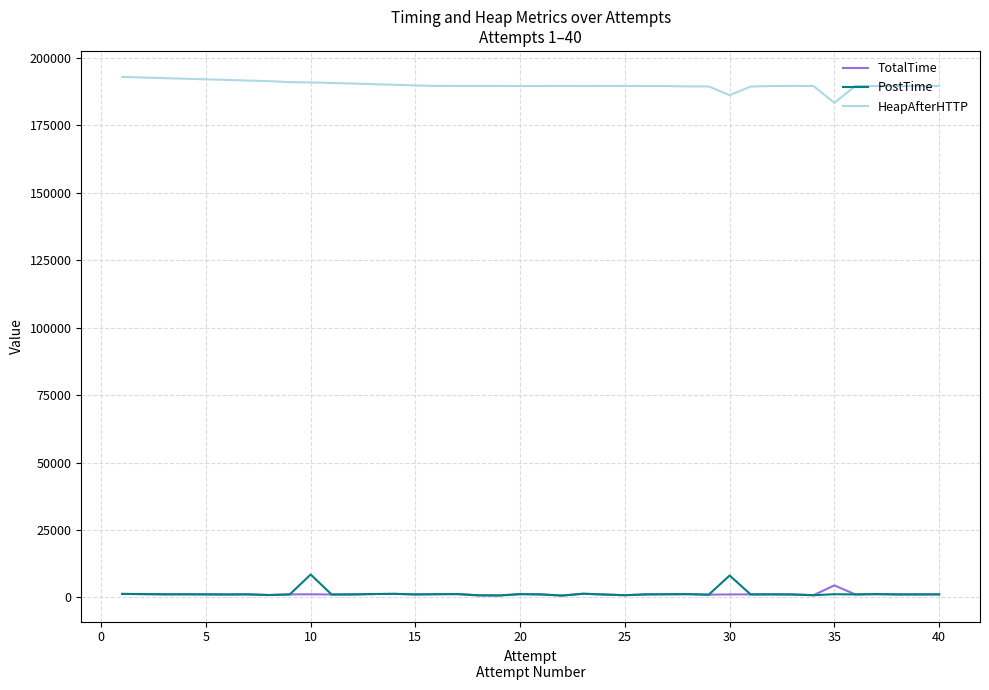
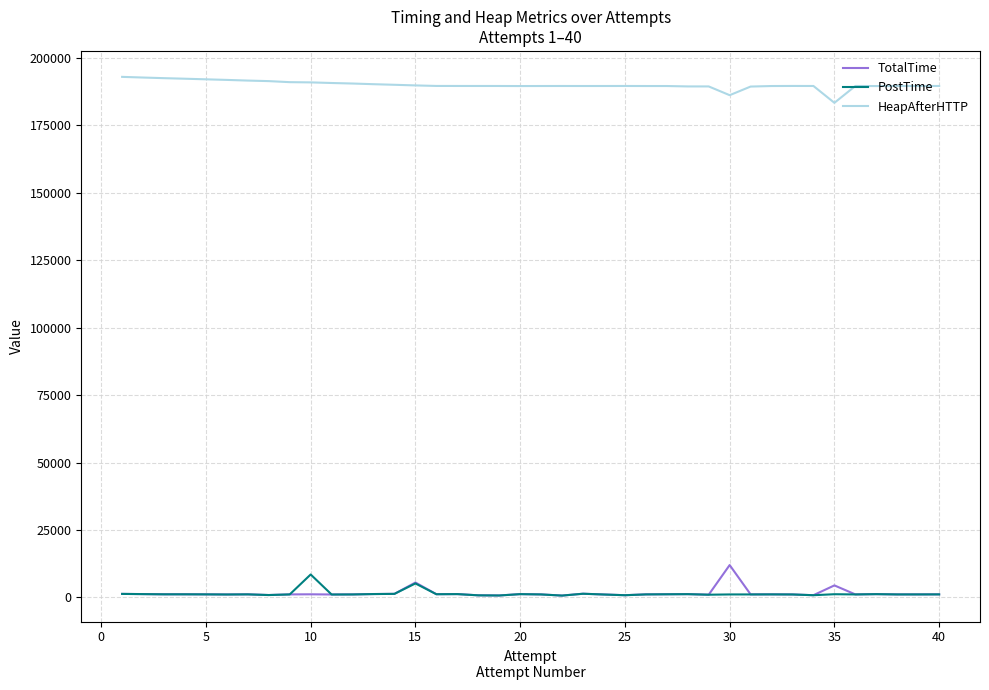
TotalTime, 15: 1000 -> 6000
PostTime, 15: 1000 -> 5000
TotalTime, 30: 1000 -> 12000
PostTime, 30: 8000 -> 1000
